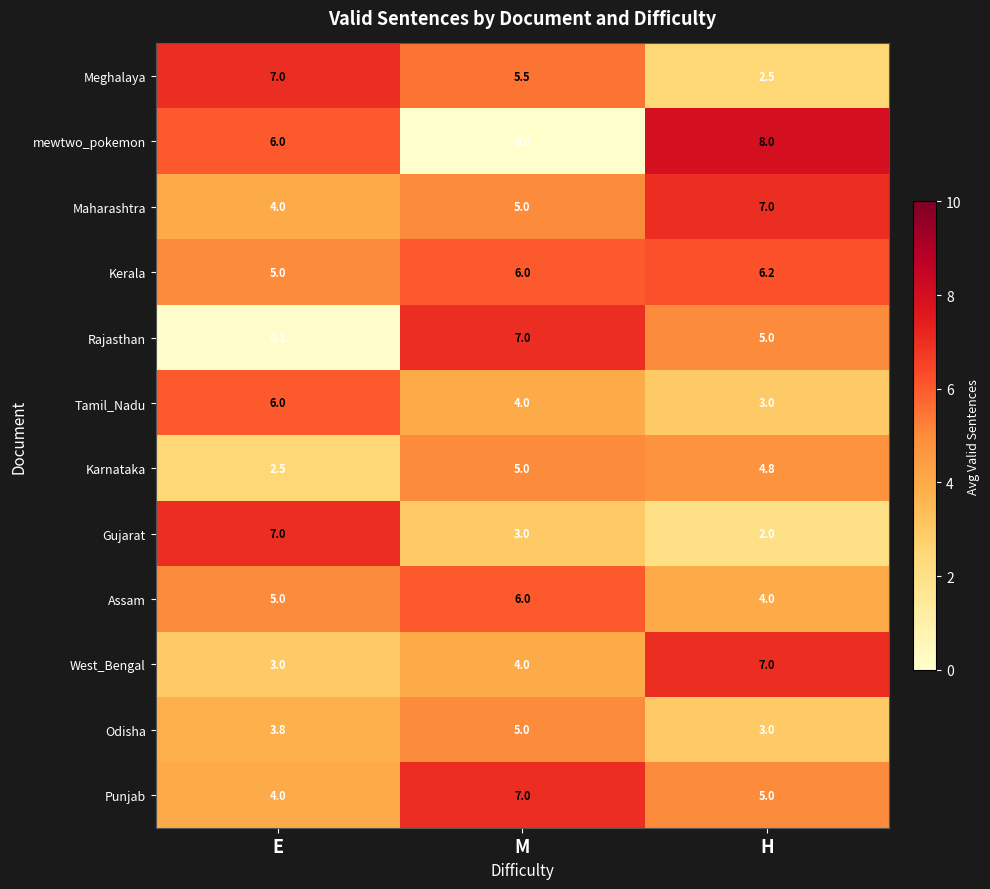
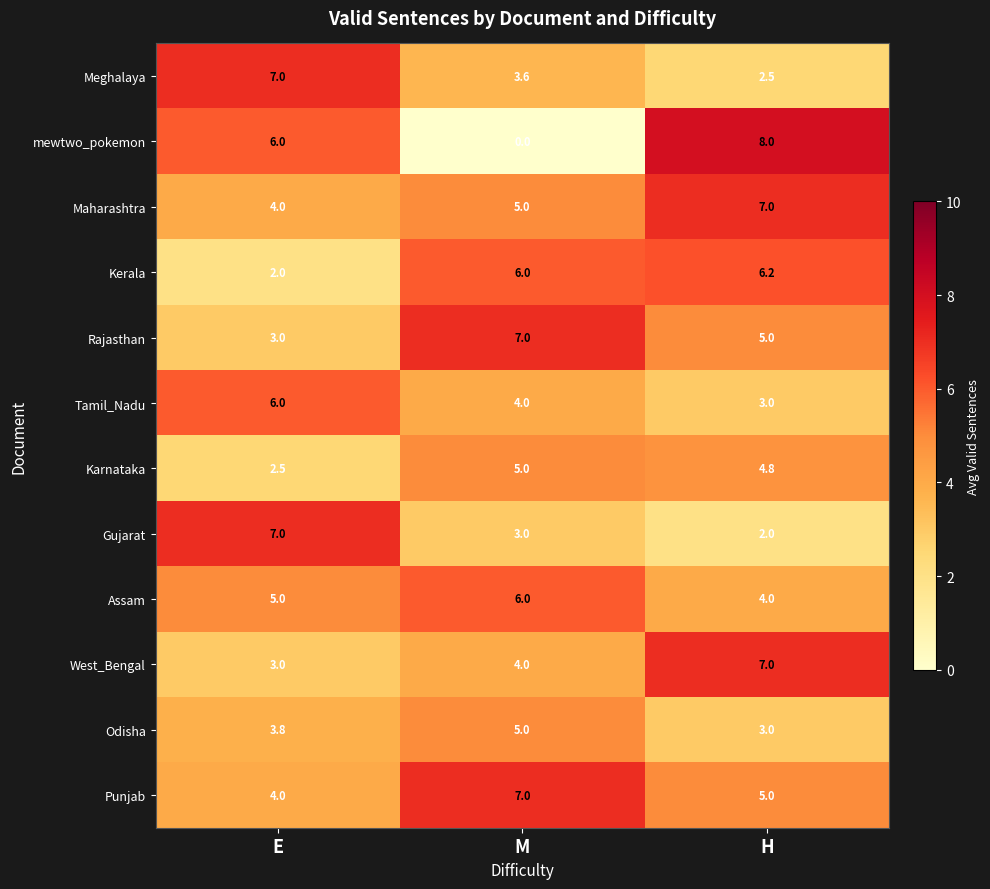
Meghalaya, M: 5.5 -> 3.6
Kerala, E: 5.0 -> 2.0
Rajasthan, E: 0.1 -> 3.0
